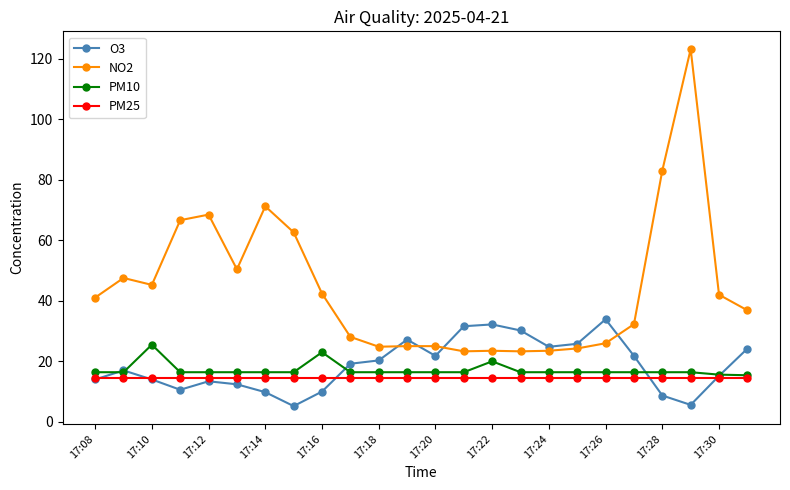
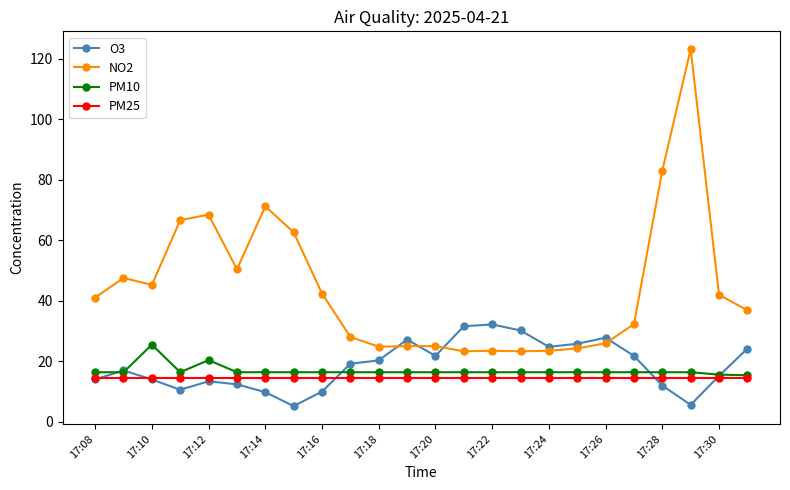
PM10, 17:12: 16 -> 20
PM10, 17:16: 23 -> 16
PM10, 17:22: 20 -> 16
O3, 17:26: 34 -> 28
O3, 17:28: 9 -> 12
